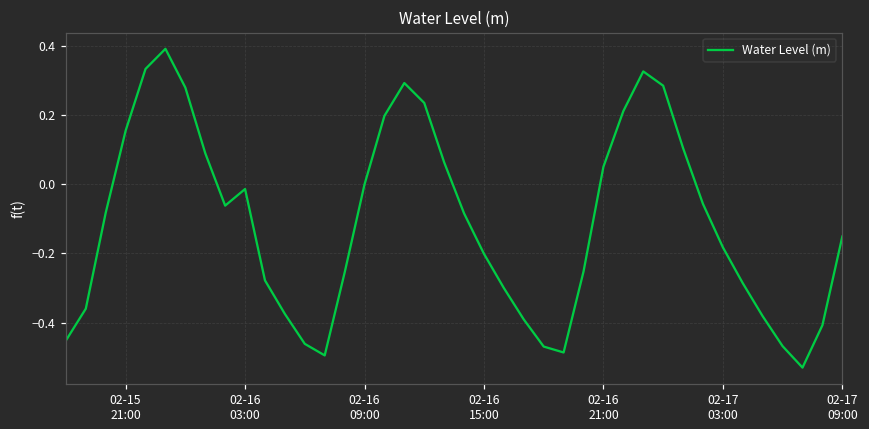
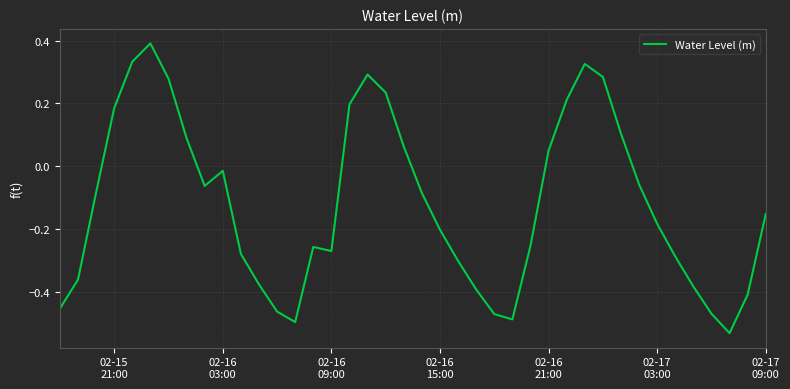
02-15 21:00: 0.15 -> 0.19
02-16 09:00: 0.00 -> -0.27
